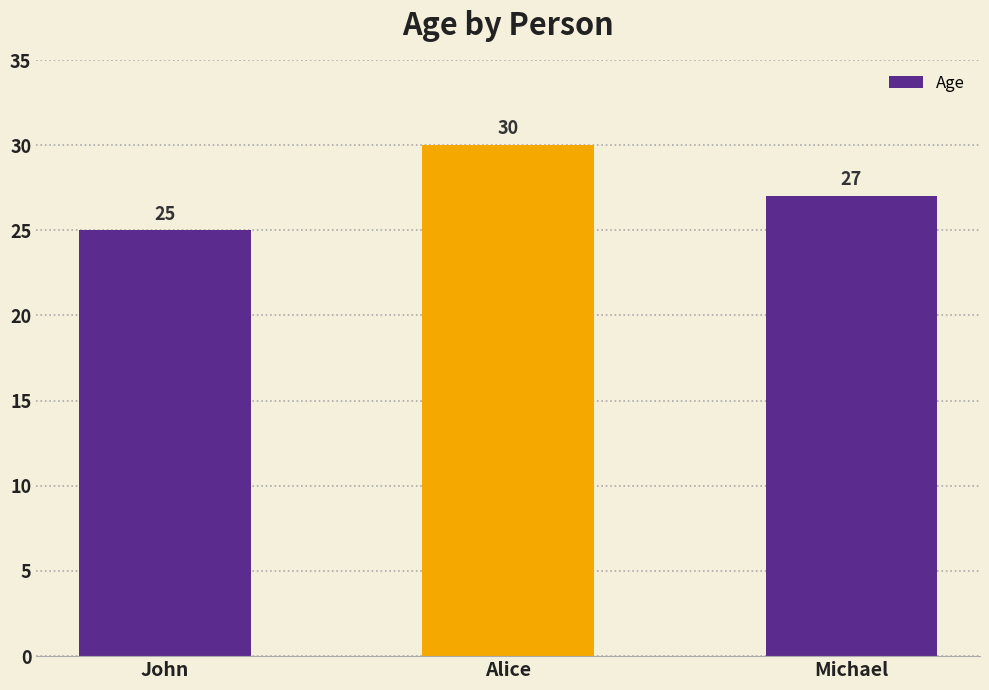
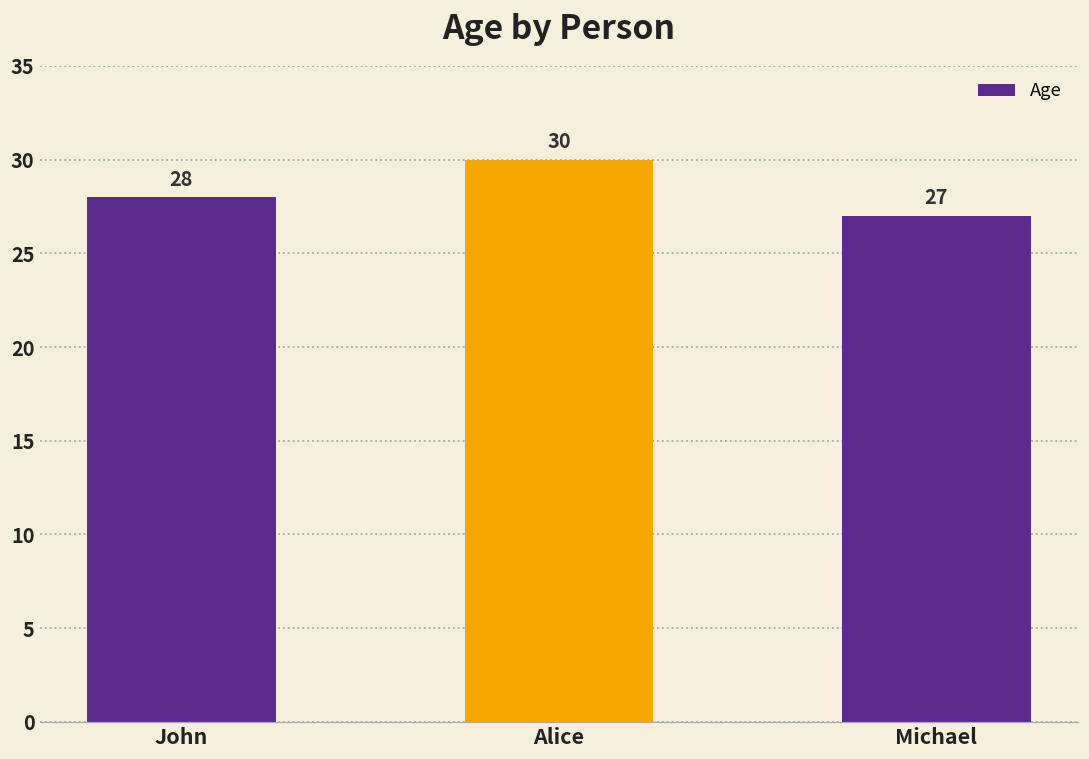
John: 25 -> 28
